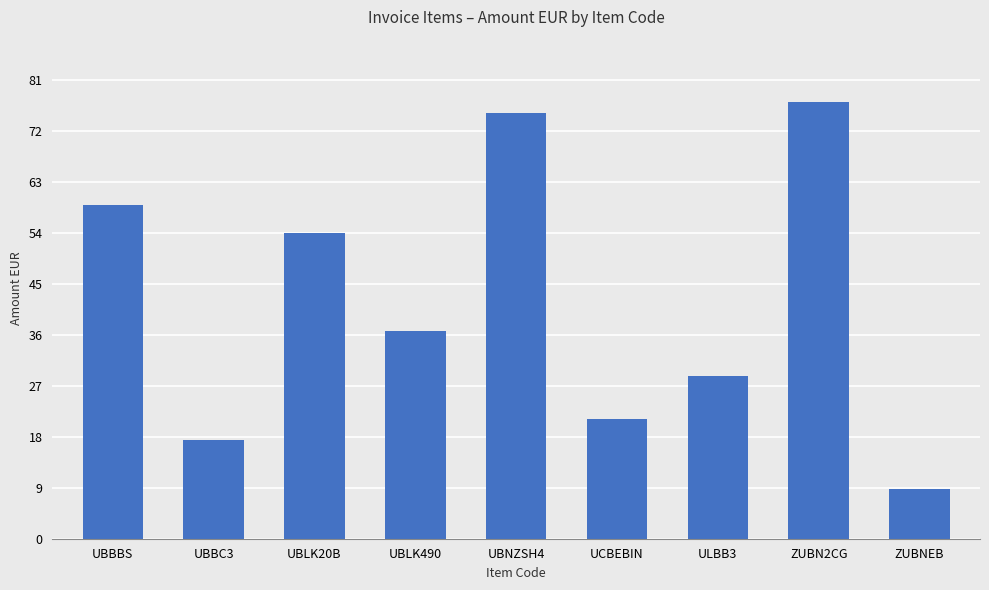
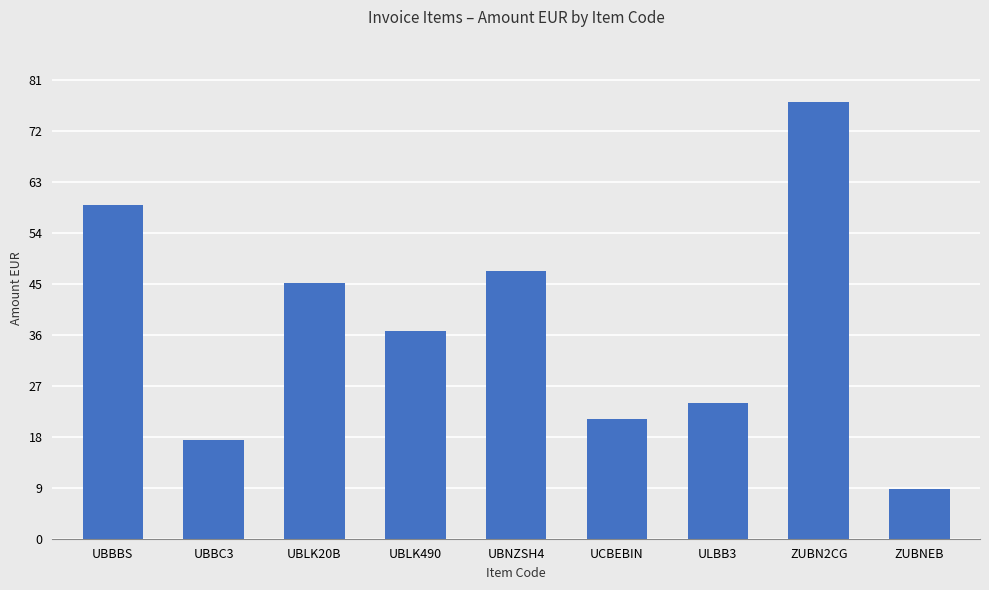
UBLK20B: 54 -> 45
UBNZSH4: 75 -> 47
ULBB3: 29 -> 24
